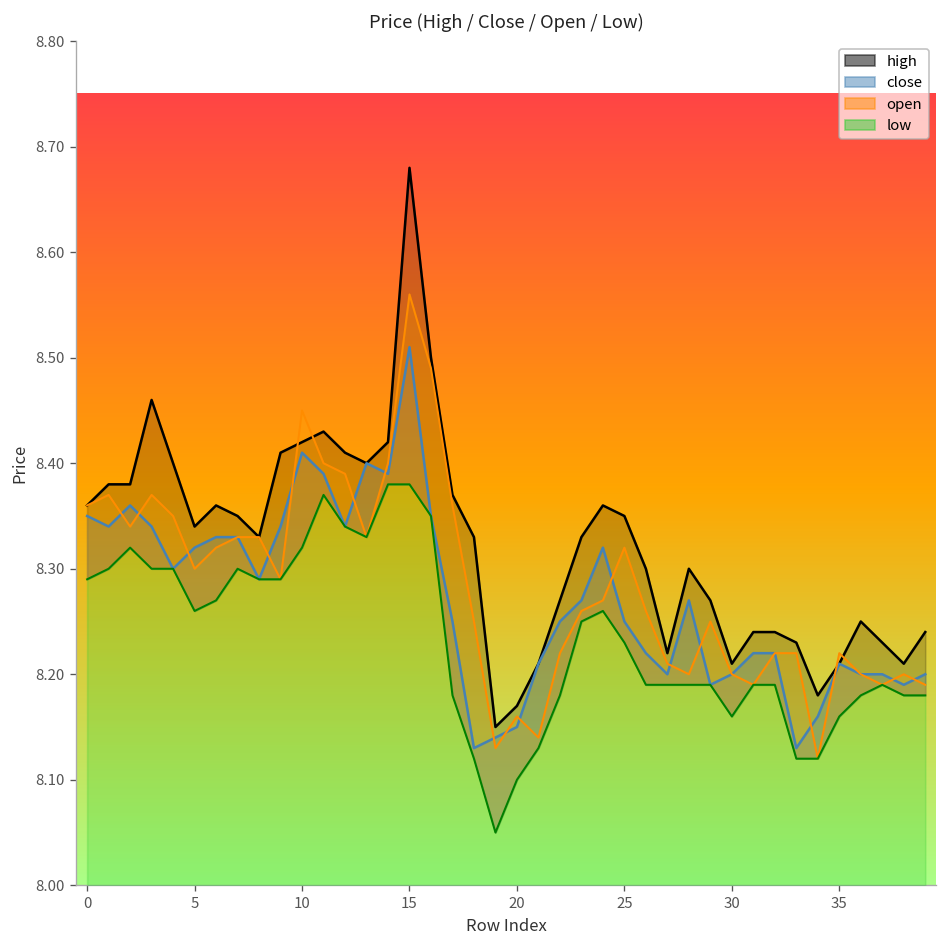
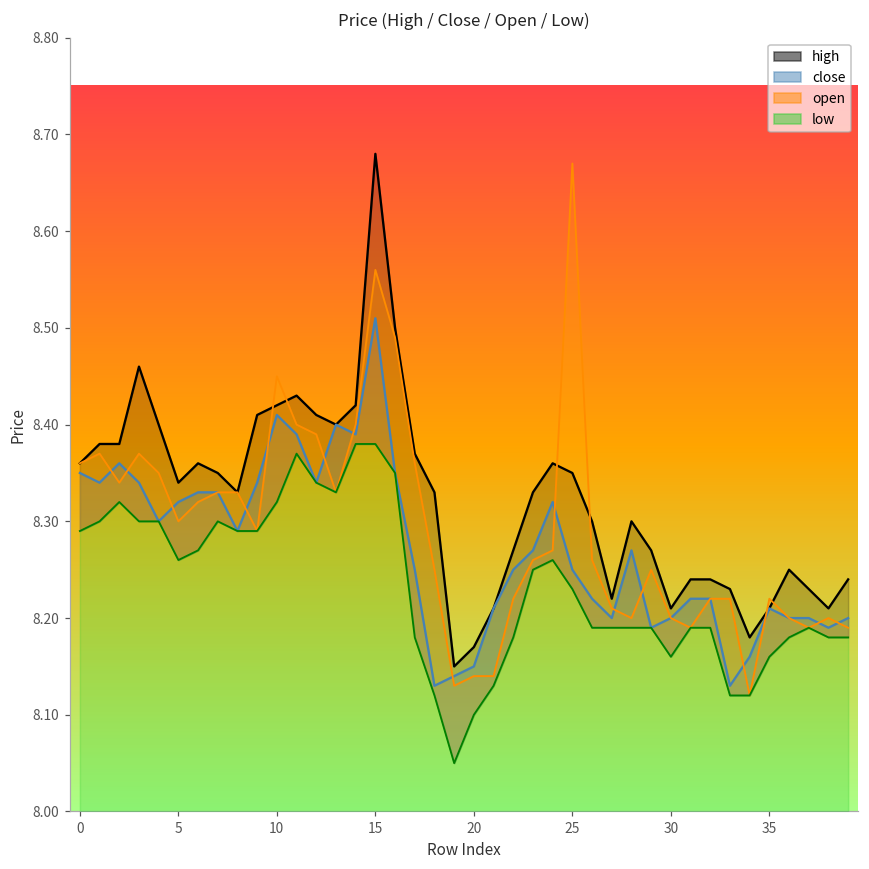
open, 20: 8.16 -> 8.14
open, 25: 8.32 -> 8.67
